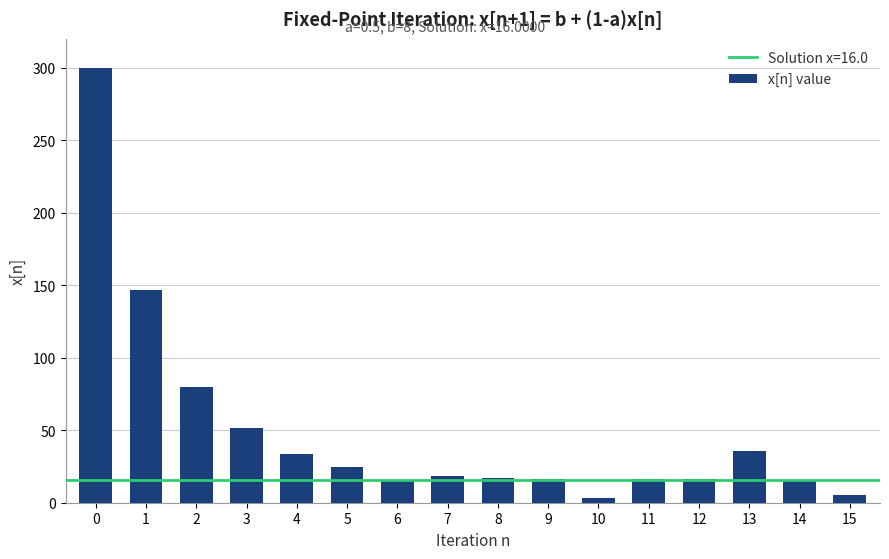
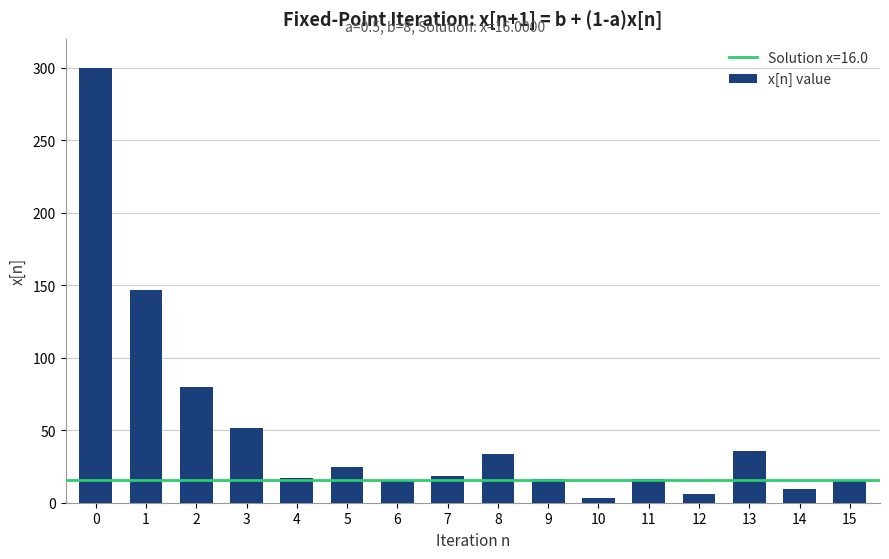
4: 34 -> 17
8: 17 -> 33
12: 16 -> 6
14: 16 -> 9
15: 5 -> 16
